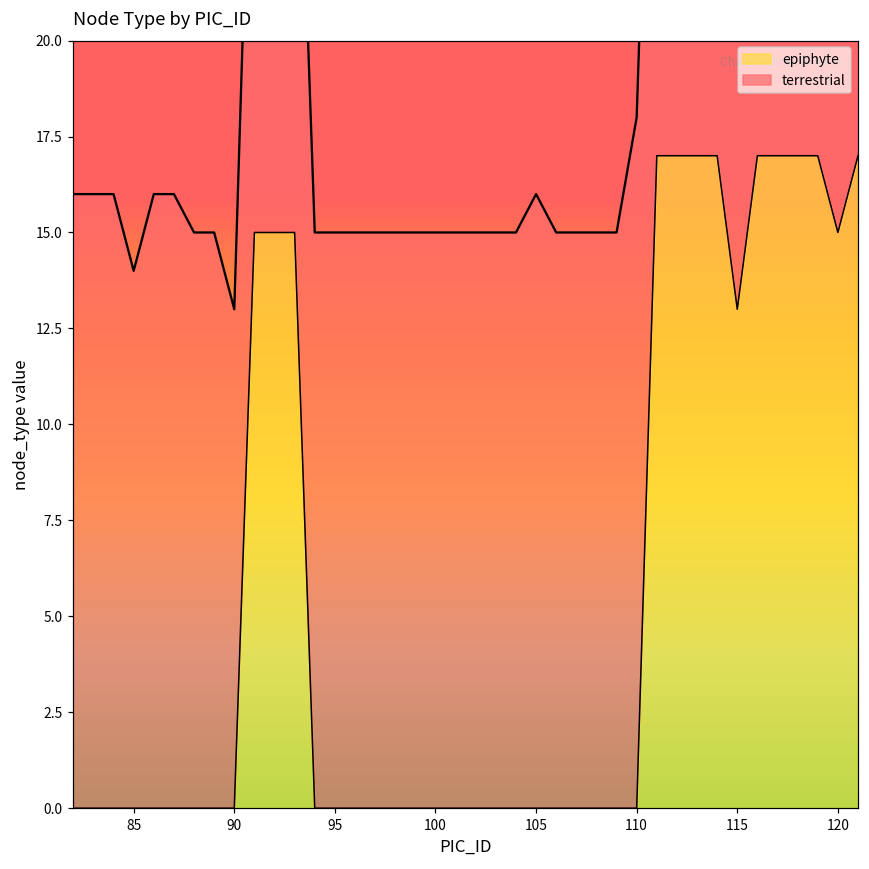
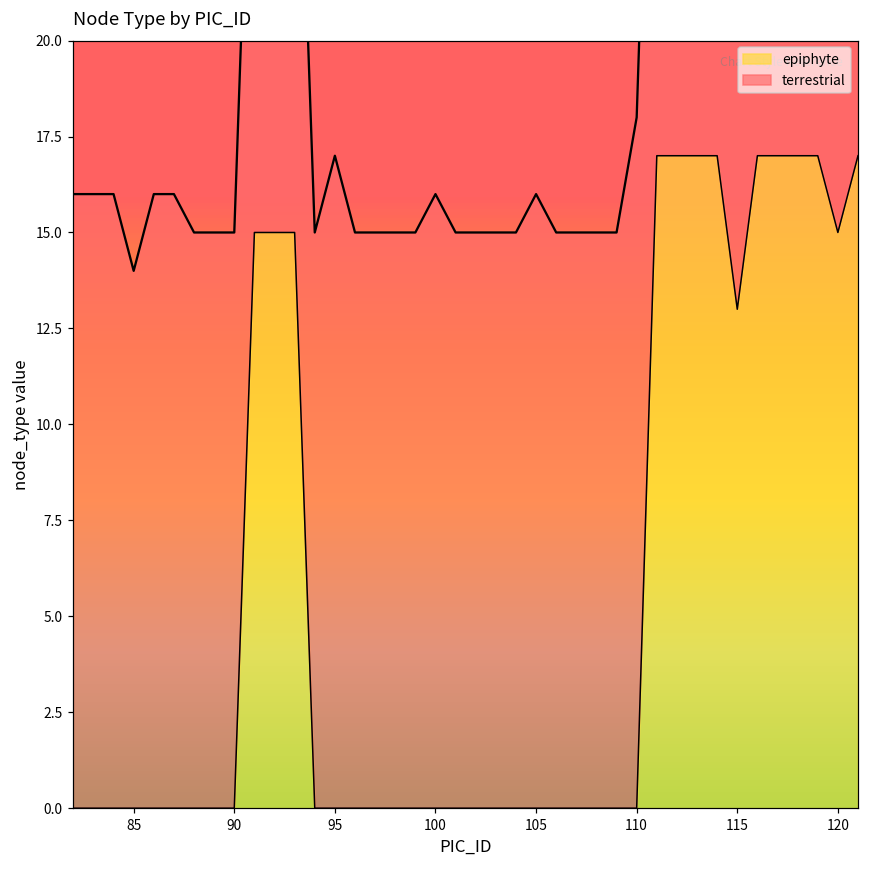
terrestrial, 90: 13 -> 15
terrestrial, 95: 15 -> 17
terrestrial, 100: 15 -> 16
